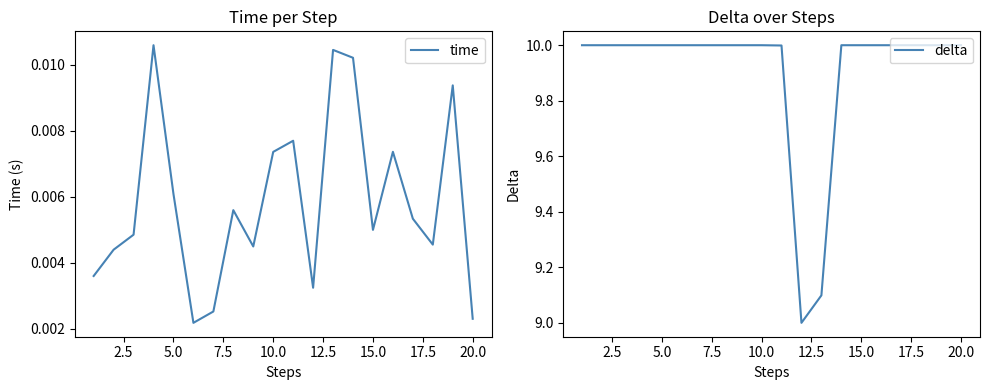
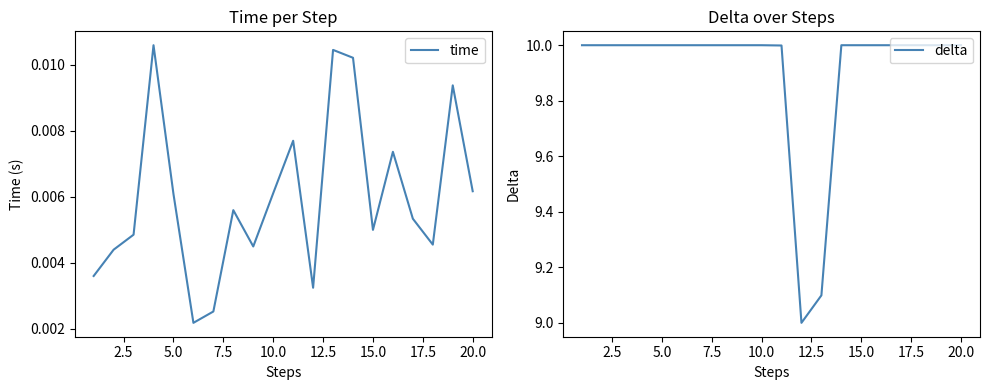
Time per Step, 10.0: 0.0074 -> 0.0061
Time per Step, 20.0: 0.0023 -> 0.0062
